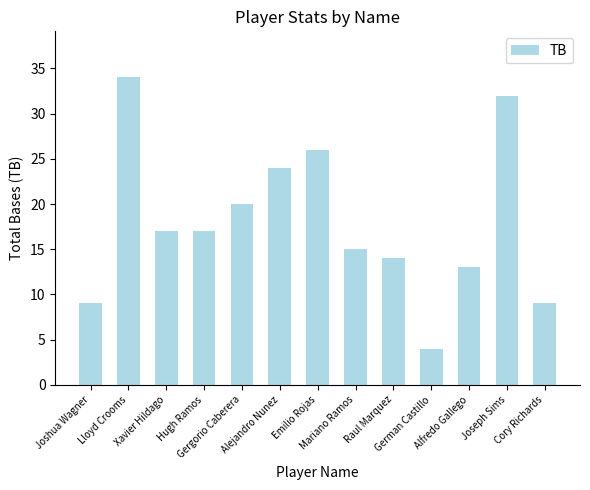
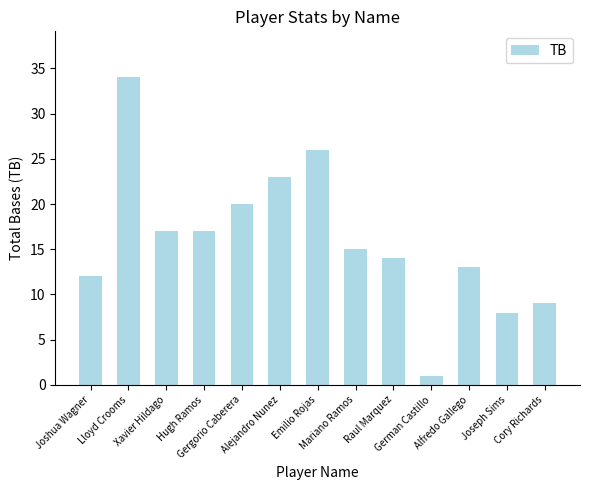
Joshua Wagner: 9 -> 12
Alejandro Nunez: 24 -> 23
German Castillo: 4 -> 1
Joseph Sims: 32 -> 8
